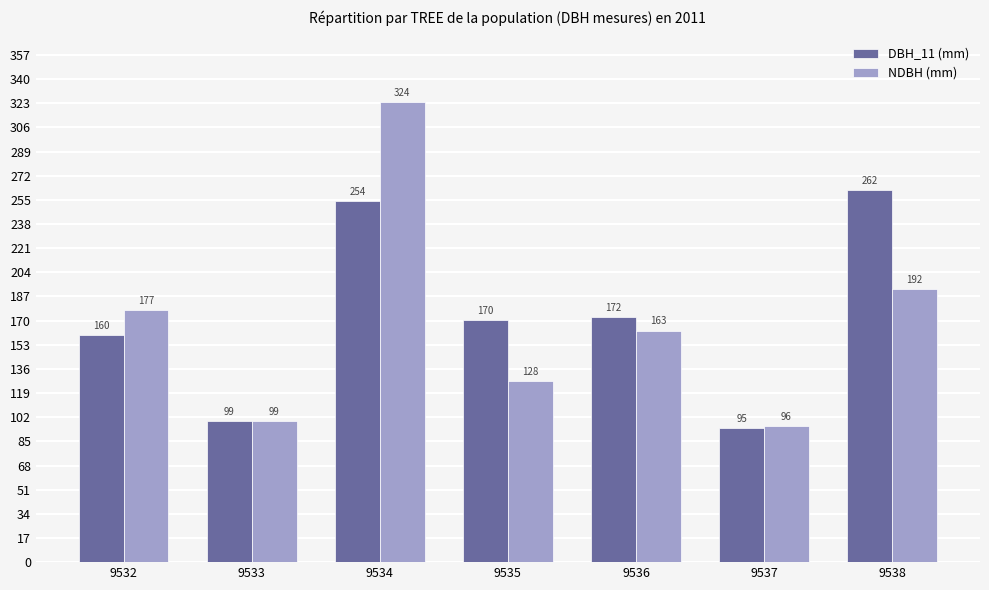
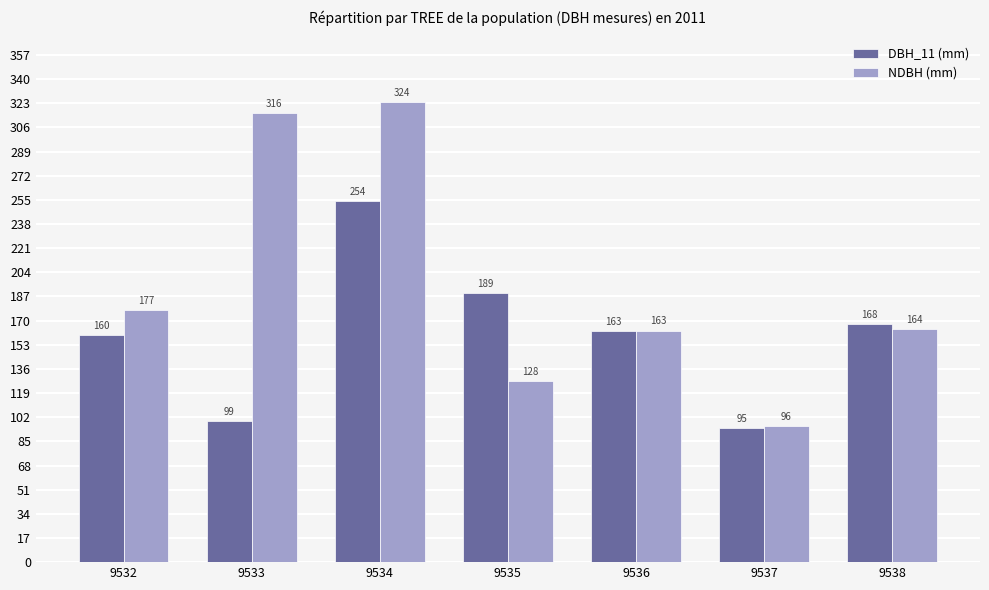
NDBH (mm), 9533: 99 -> 316
DBH_11 (mm), 9535: 170 -> 189
DBH_11 (mm), 9536: 172 -> 163
DBH_11 (mm), 9538: 262 -> 168
NDBH (mm), 9538: 192 -> 164
